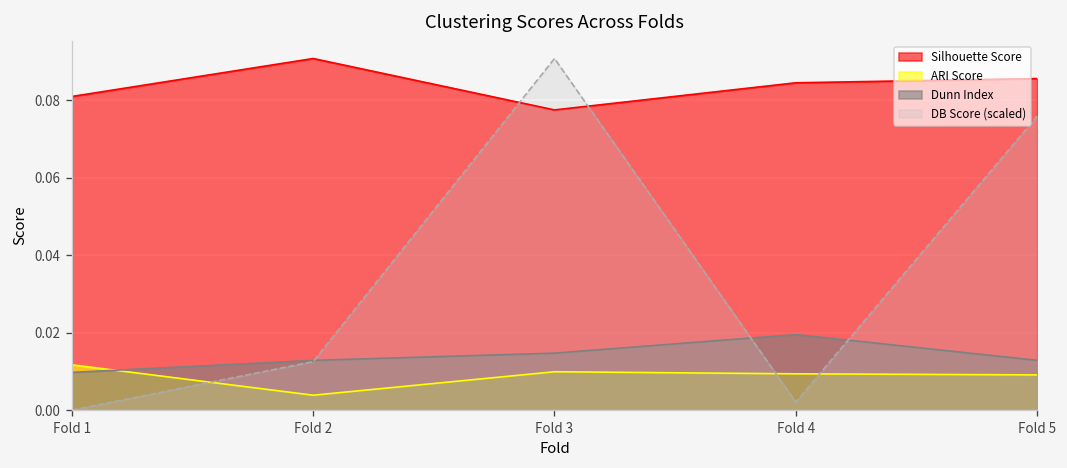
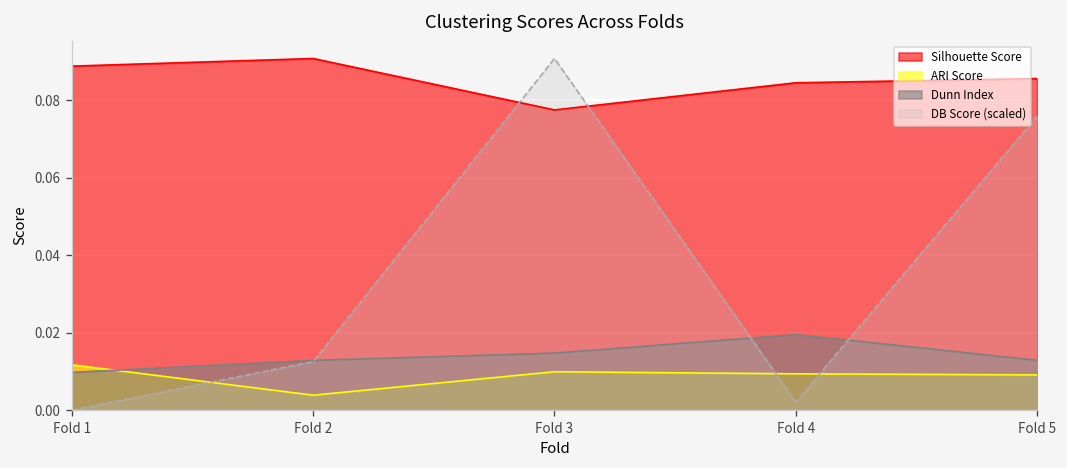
Silhouette Score, Fold 1: 0.081 -> 0.089
